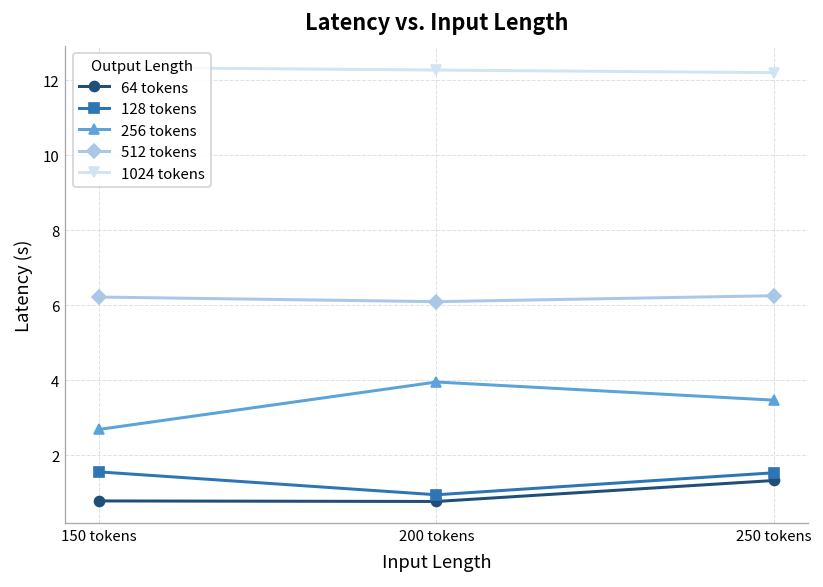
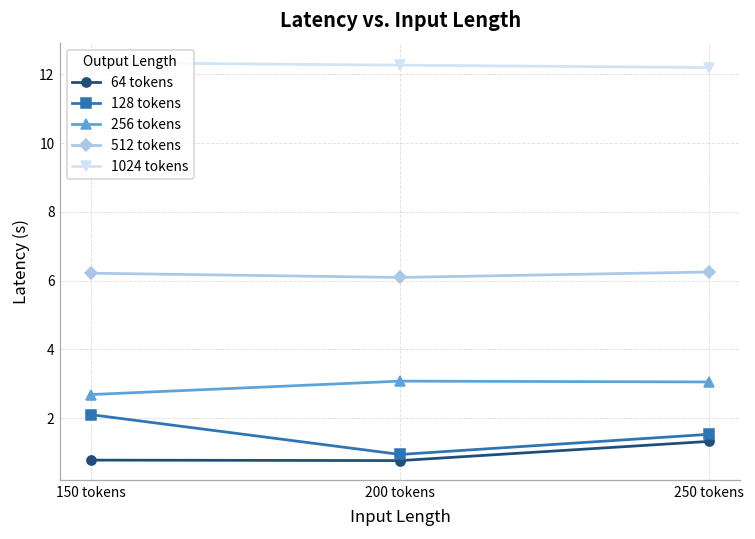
128 tokens, 150 tokens: 1.6 -> 2.1
256 tokens, 200 tokens: 4.0 -> 3.1
256 tokens, 250 tokens: 3.5 -> 3.1
